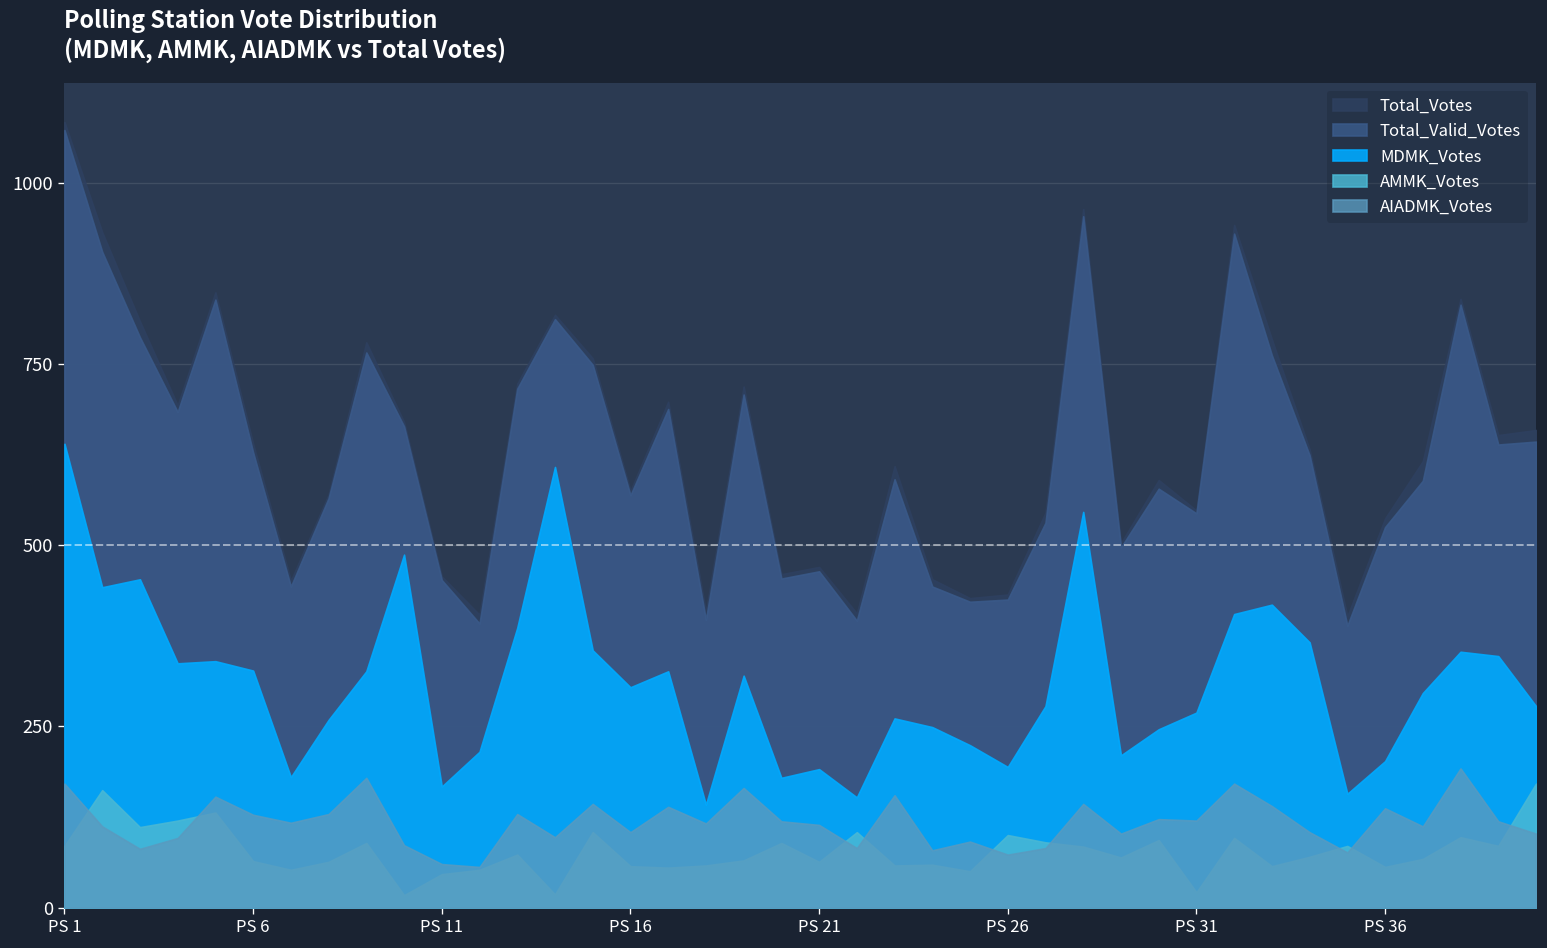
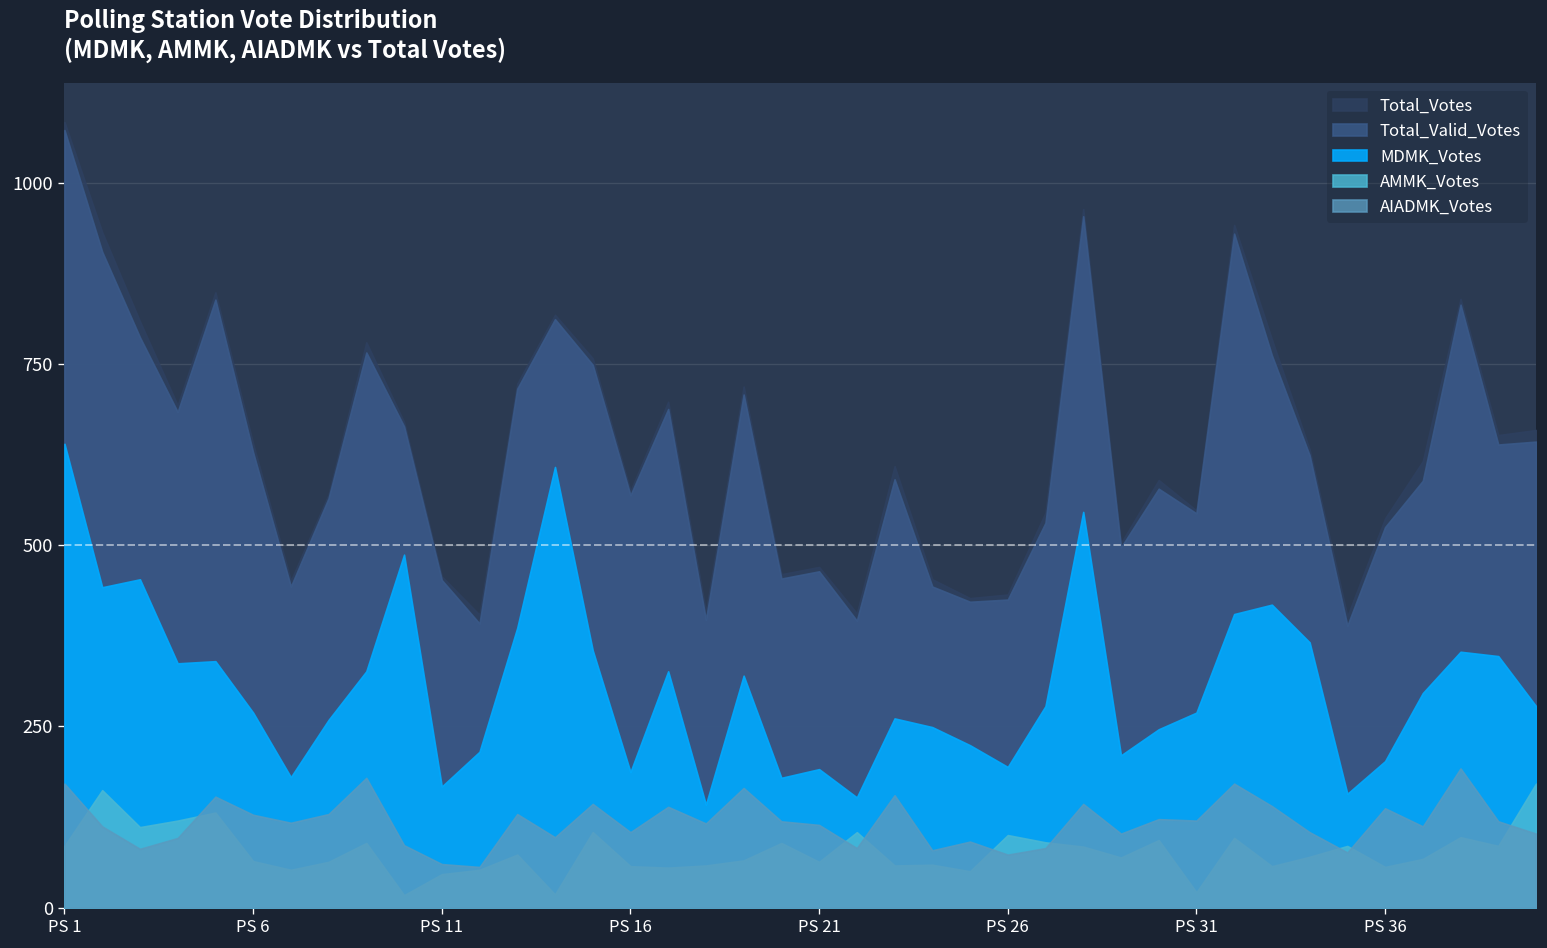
MDMK_Votes, PS 6: 330 -> 270
MDMK_Votes, PS 16: 300 -> 190
